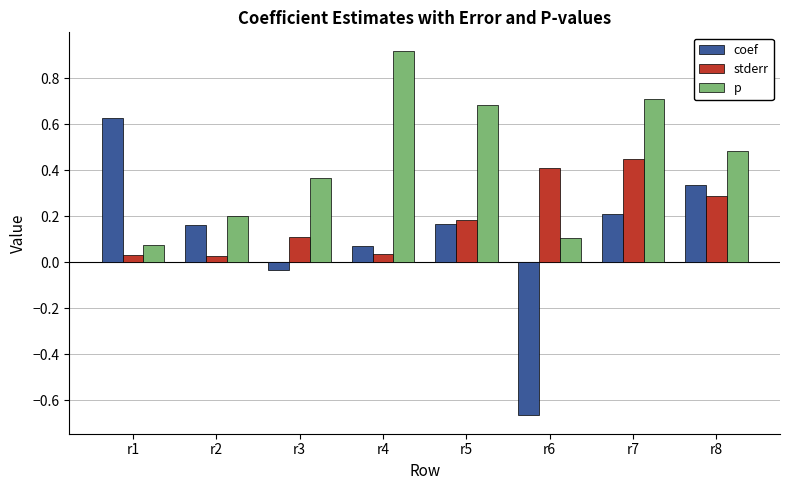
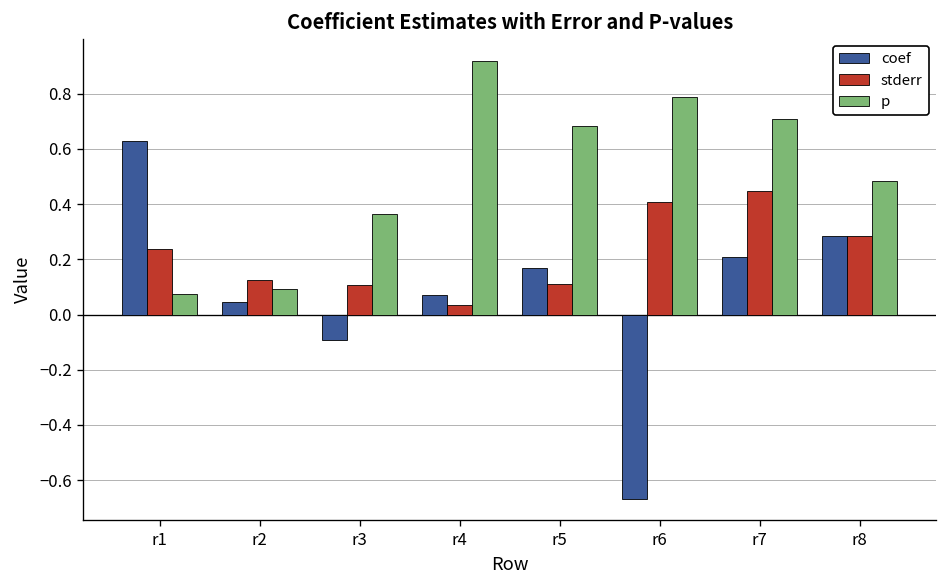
stderr, r1: 0.03 -> 0.24
coef, r2: 0.16 -> 0.05
stderr, r2: 0.03 -> 0.12
p, r2: 0.20 -> 0.09
coef, r3: -0.04 -> -0.09
stderr, r5: 0.18 -> 0.11
p, r6: 0.10 -> 0.79
coef, r8: 0.33 -> 0.29
